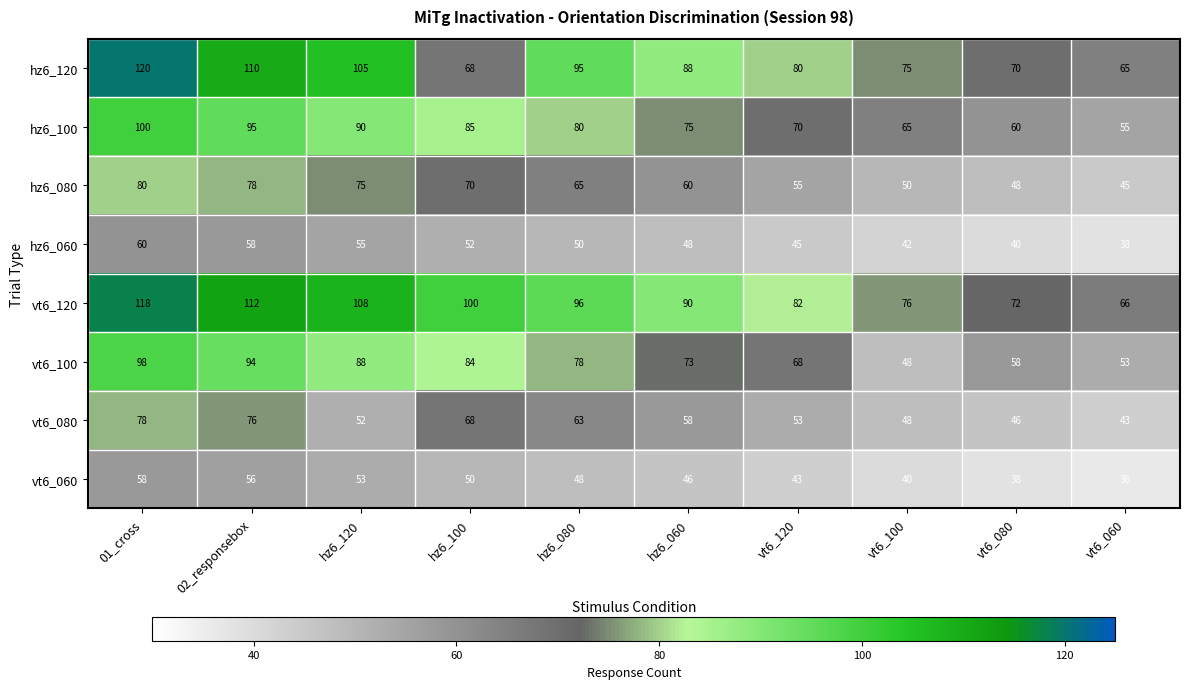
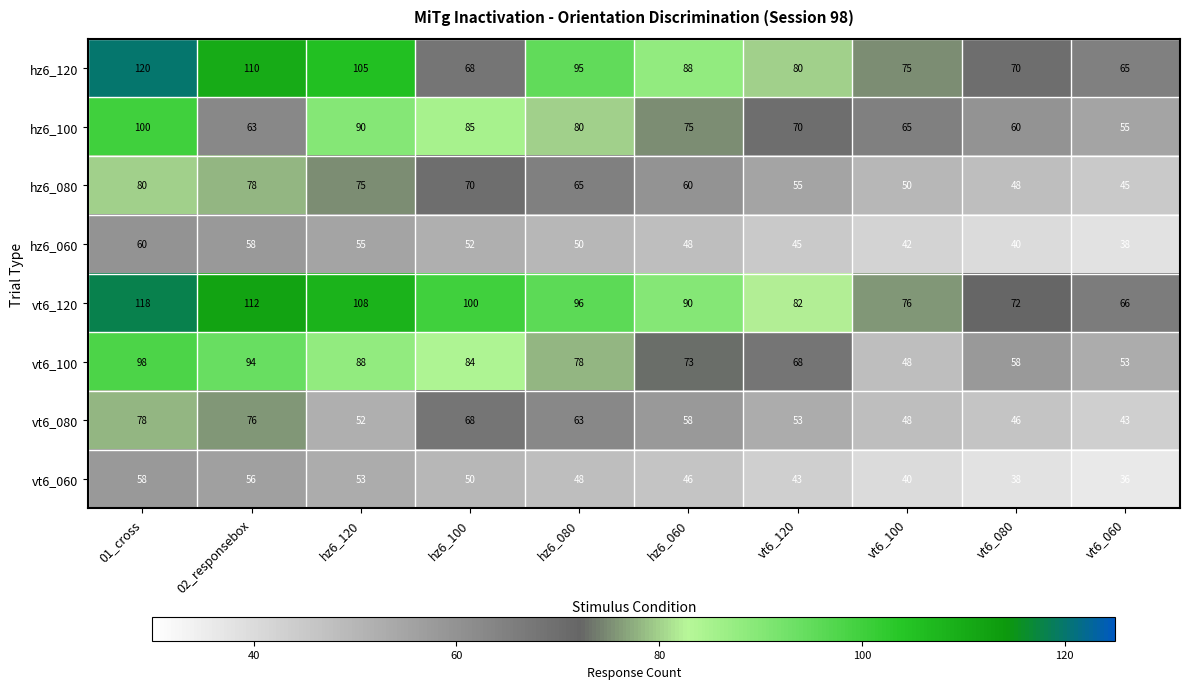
hz6_100, 02_responsebox: 95 -> 63
